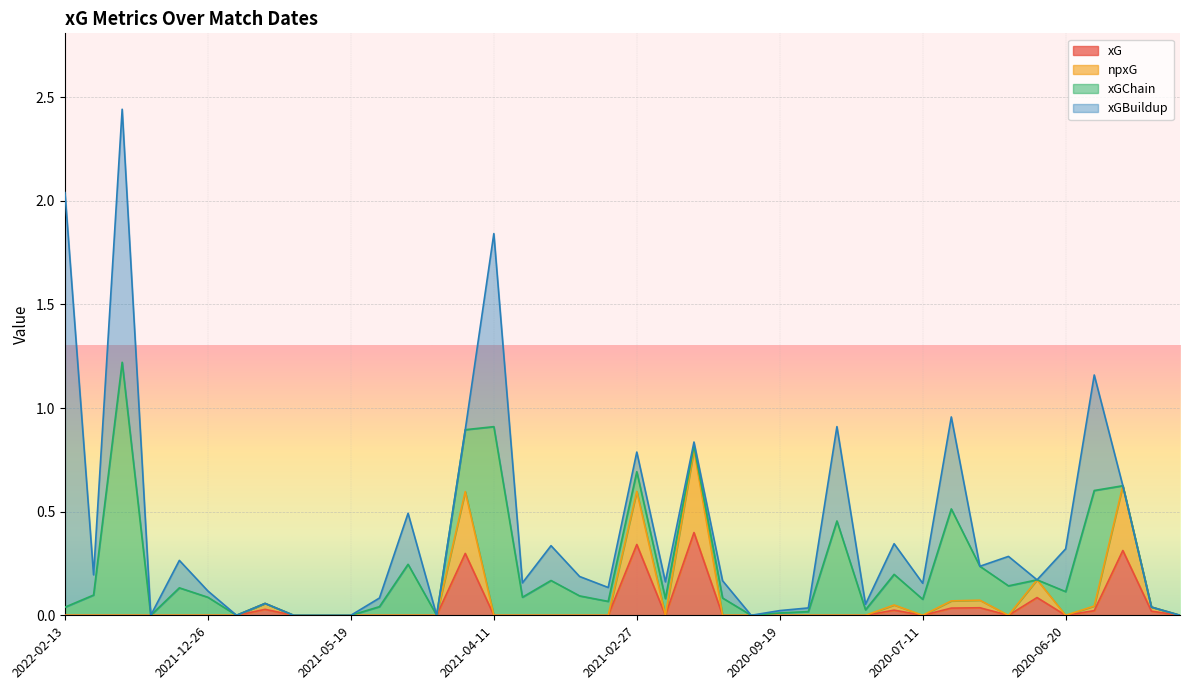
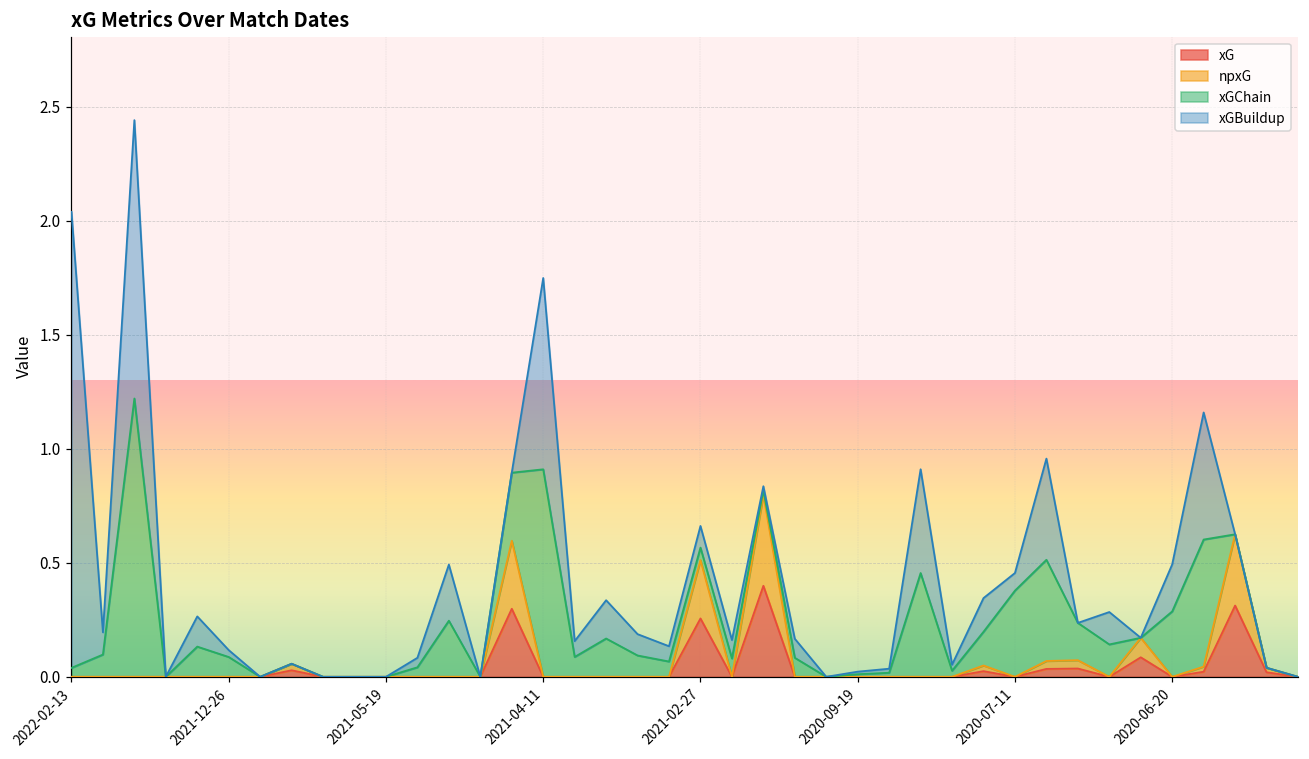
xGBuildup, 2021-04-11: 0.93 -> 0.84
xG, 2021-02-27: 0.34 -> 0.26
xGChain, 2021-02-27: 0.09 -> 0.05
xGChain, 2020-07-11: 0.08 -> 0.38
xGChain, 2020-06-20: 0.11 -> 0.29
